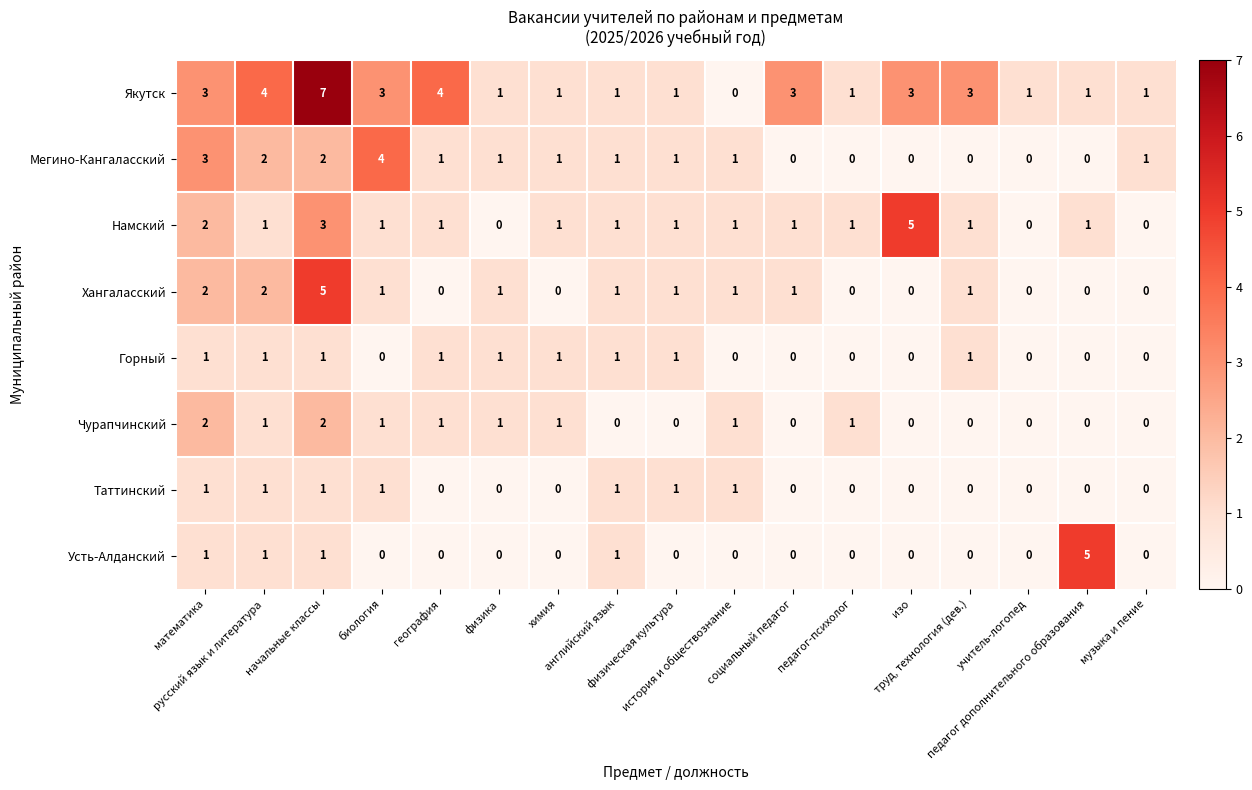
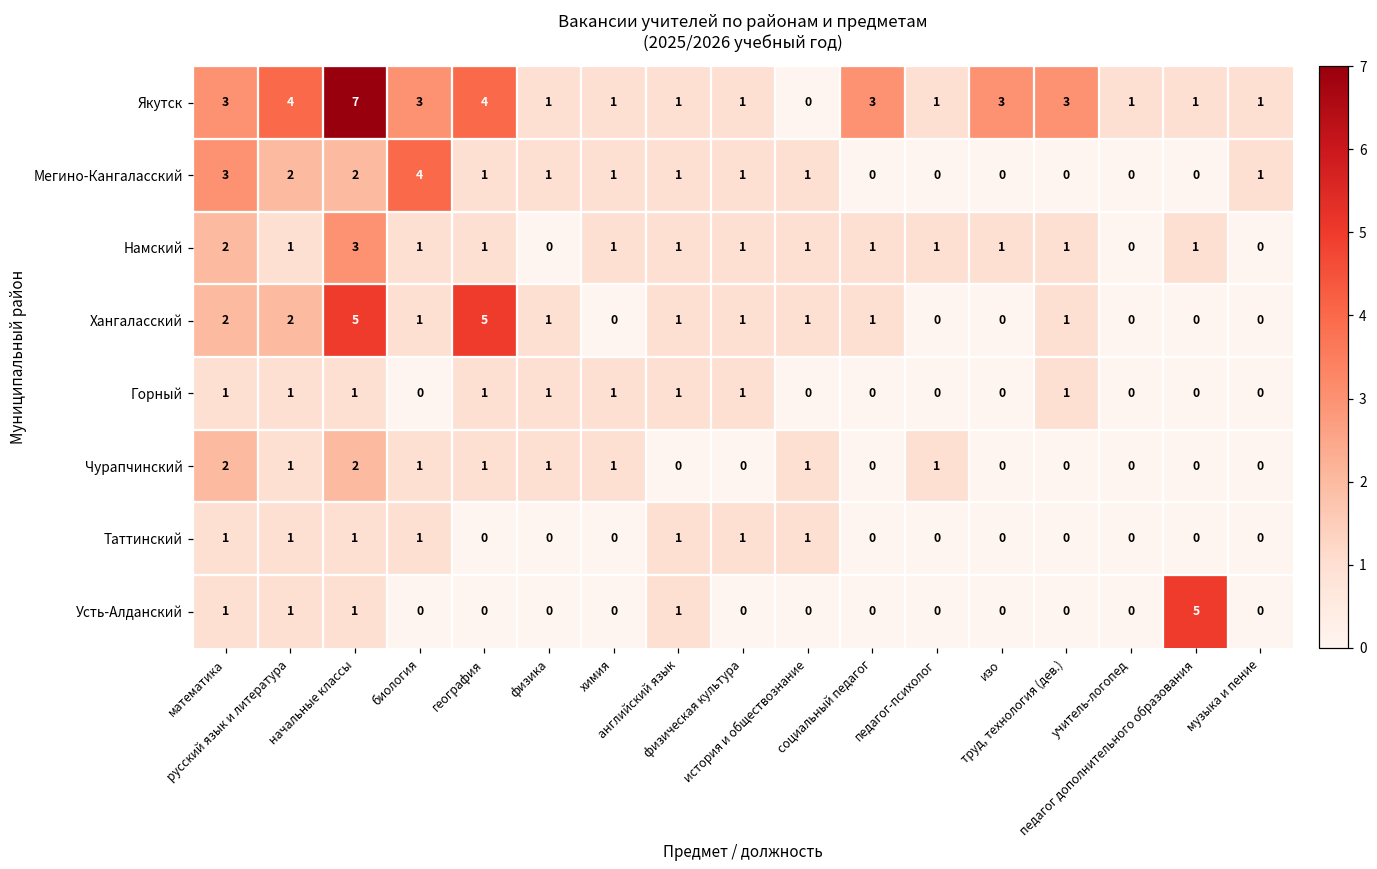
Намский, изо: 5 -> 1
Хангаласский, география: 0 -> 5
